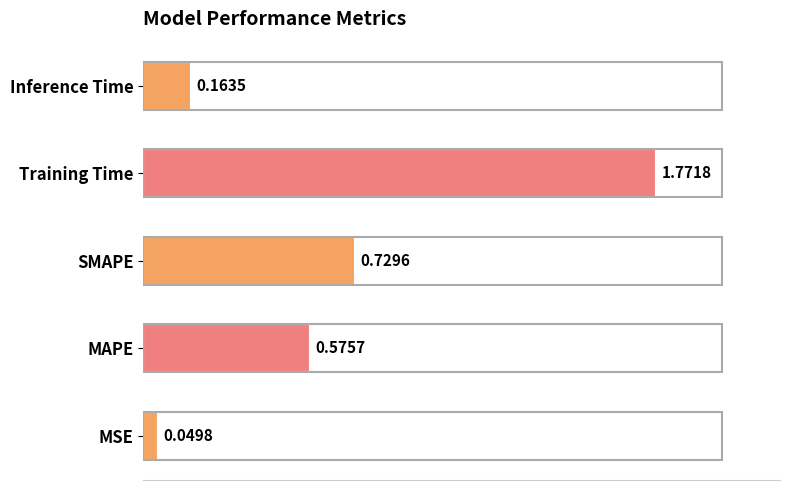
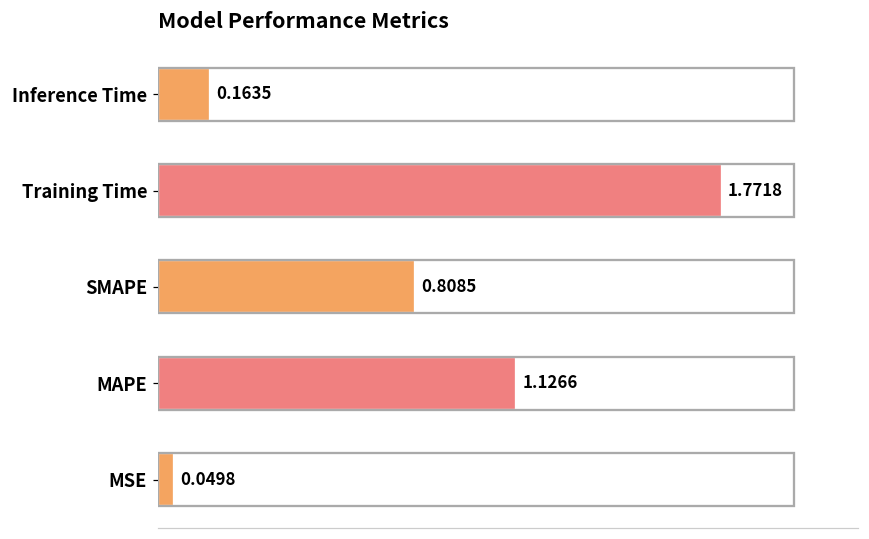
SMAPE: 0.7296 -> 0.8085
MAPE: 0.5757 -> 1.1266
